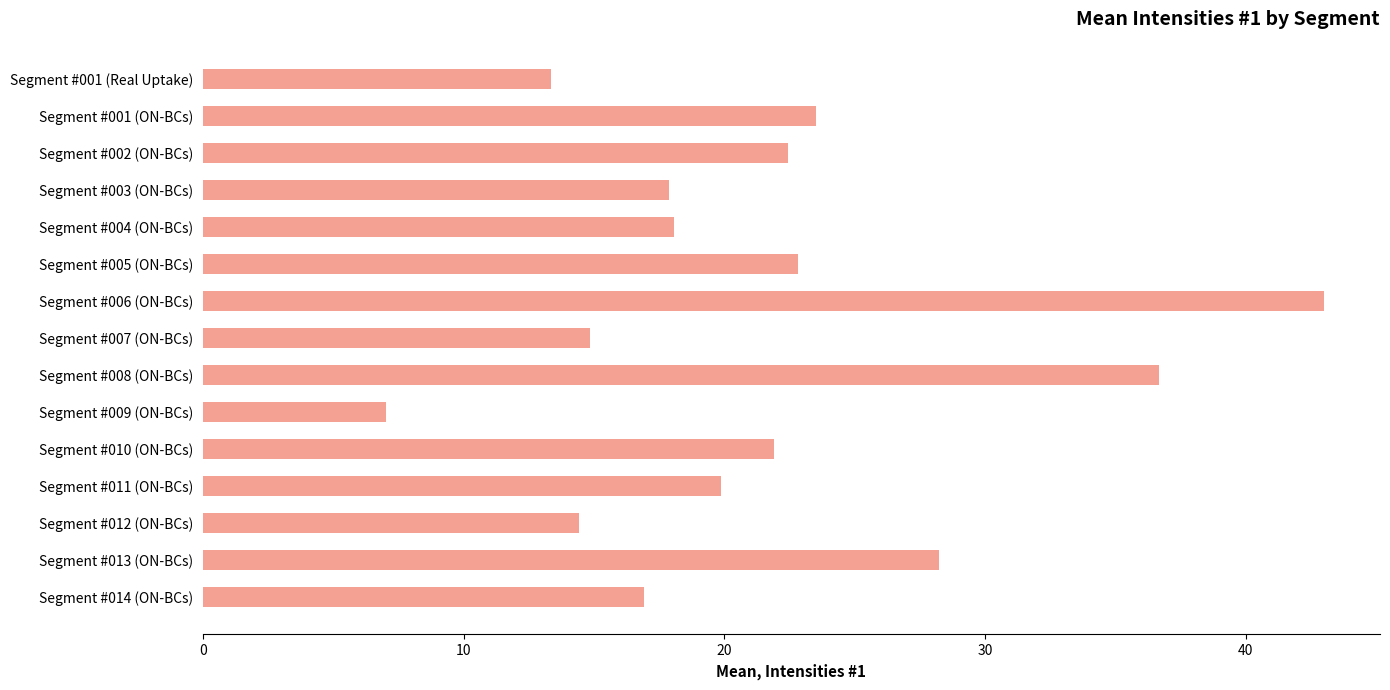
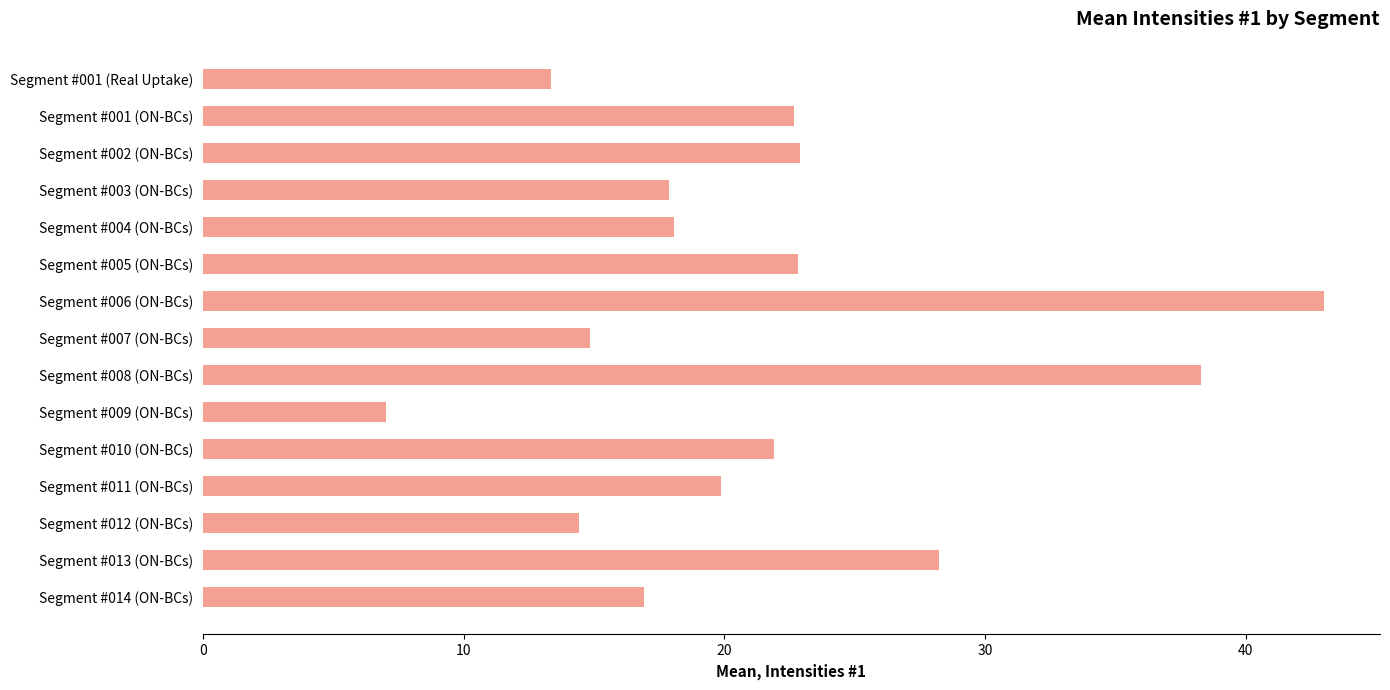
Segment #001 (ON-BCs): 23.5 -> 22.7
Segment #002 (ON-BCs): 22.4 -> 22.9
Segment #008 (ON-BCs): 36.7 -> 38.3
